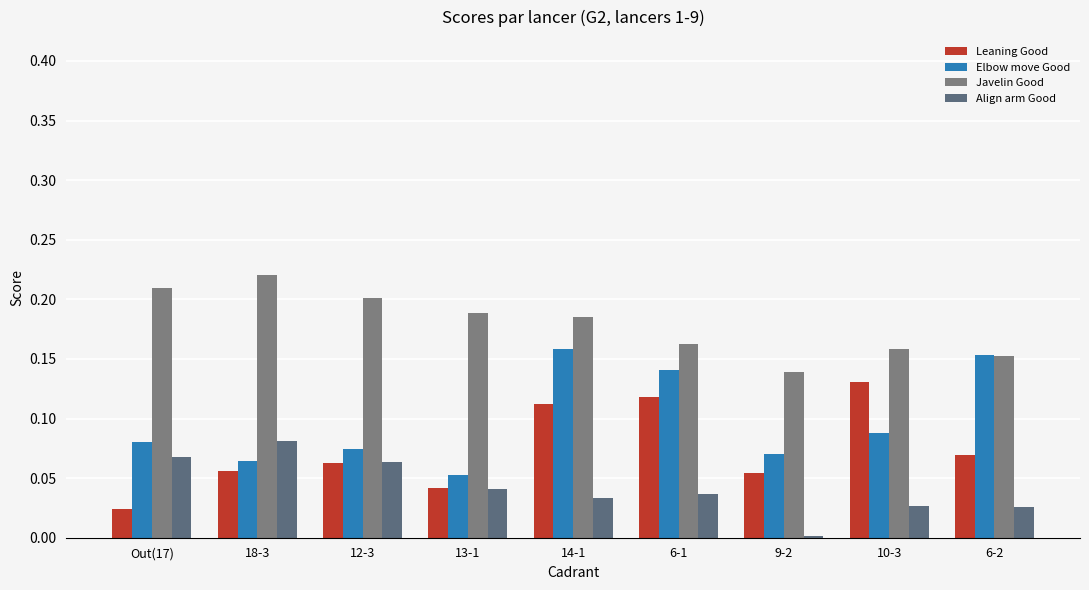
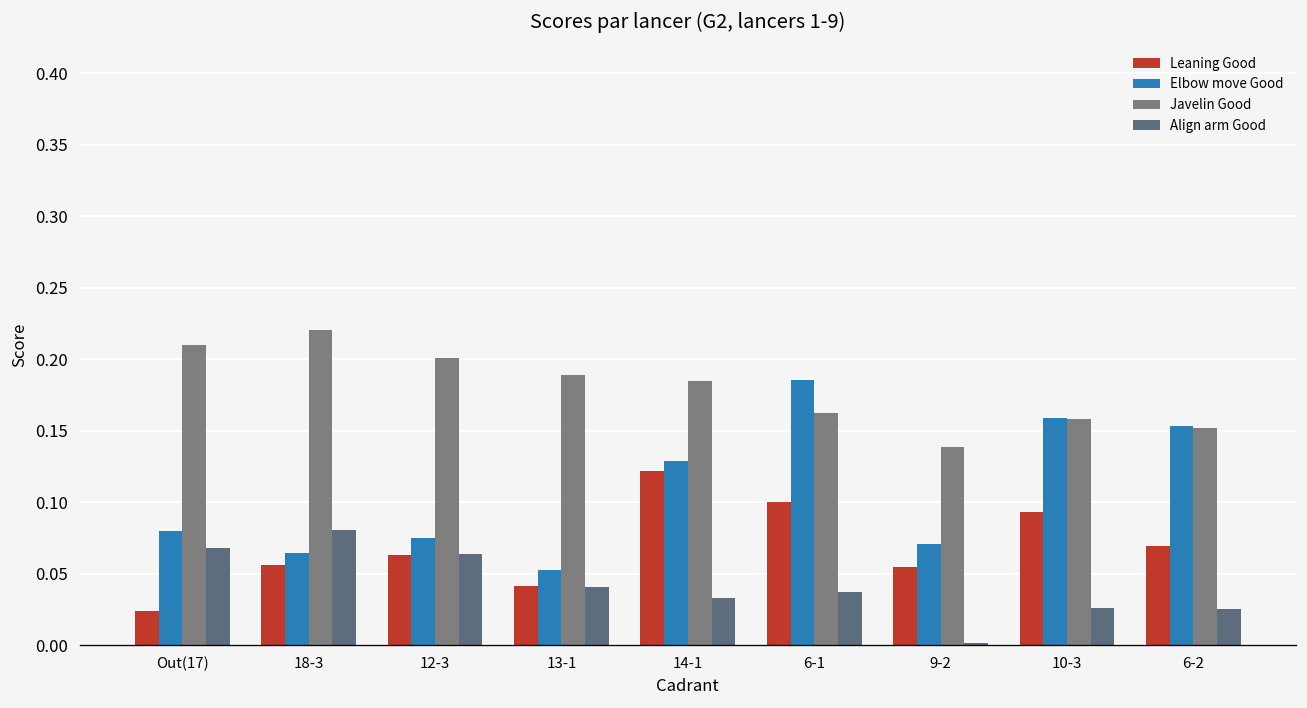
Leaning Good, 14-1: 0.112 -> 0.122
Elbow move Good, 14-1: 0.158 -> 0.129
Leaning Good, 6-1: 0.118 -> 0.100
Elbow move Good, 6-1: 0.141 -> 0.186
Leaning Good, 10-3: 0.131 -> 0.093
Elbow move Good, 10-3: 0.088 -> 0.159
